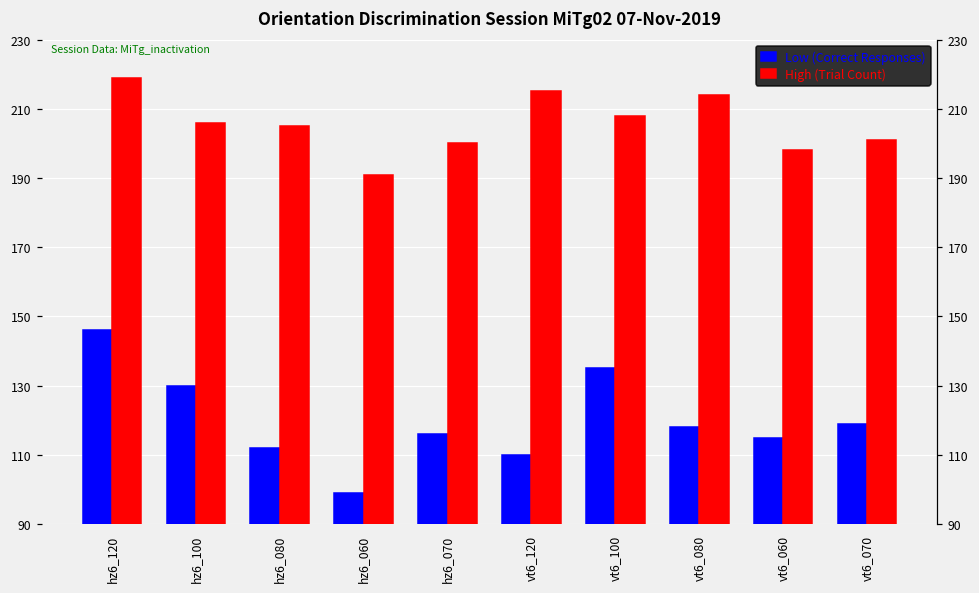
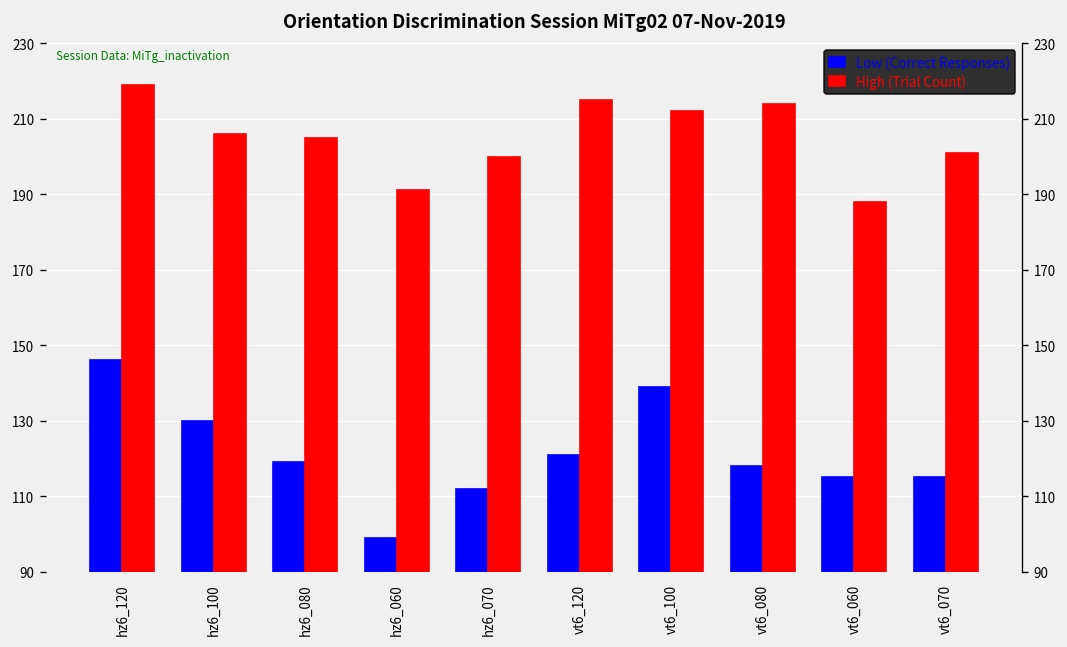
Low (Correct Responses), hz6_080: 112 -> 119
Low (Correct Responses), hz6_070: 116 -> 112
Low (Correct Responses), vt6_120: 110 -> 121
Low (Correct Responses), vt6_100: 135 -> 139
High (Trial Count), vt6_100: 208 -> 212
High (Trial Count), vt6_060: 198 -> 188
Low (Correct Responses), vt6_070: 119 -> 115
